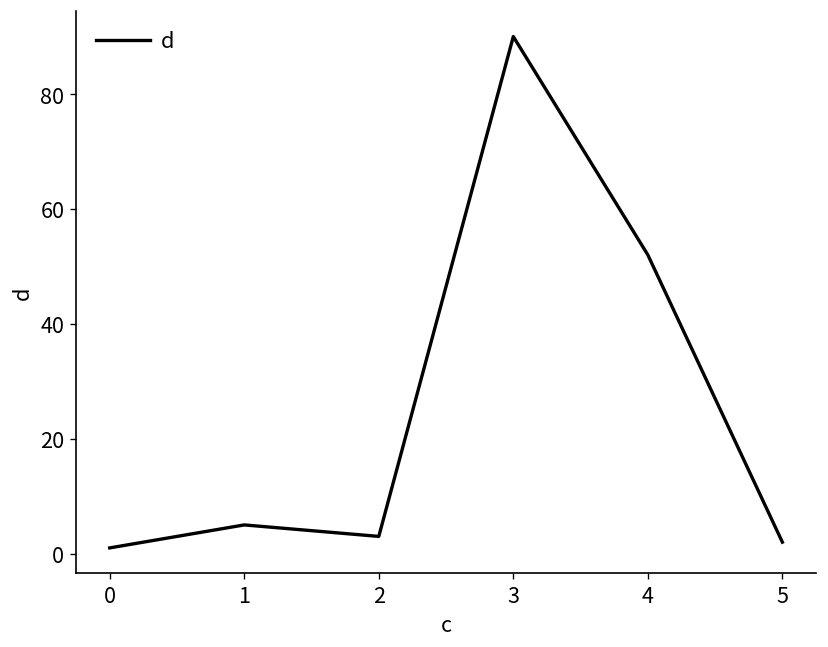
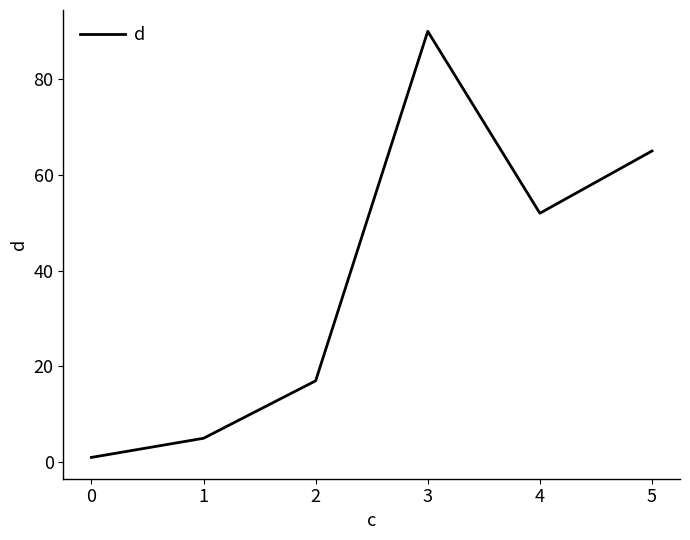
2: 3 -> 17
5: 2 -> 65
